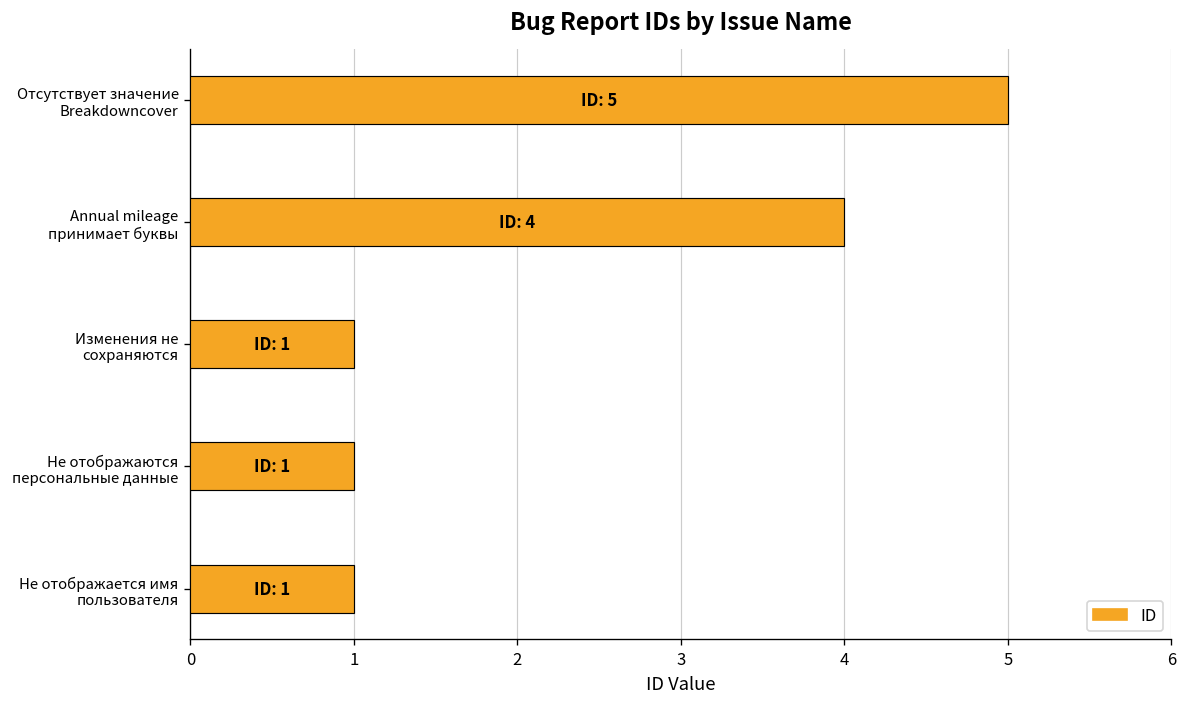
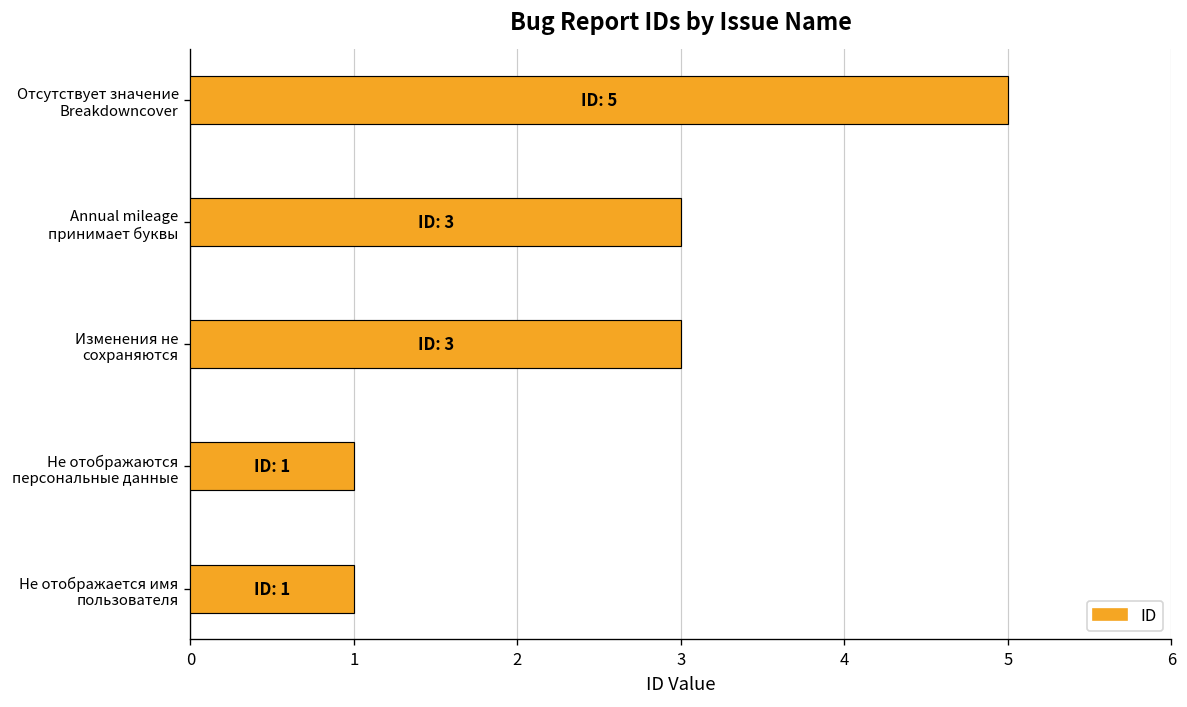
Annual mileage принимает буквы: 4 -> 3
Изменения не сохраняются: 1 -> 3
